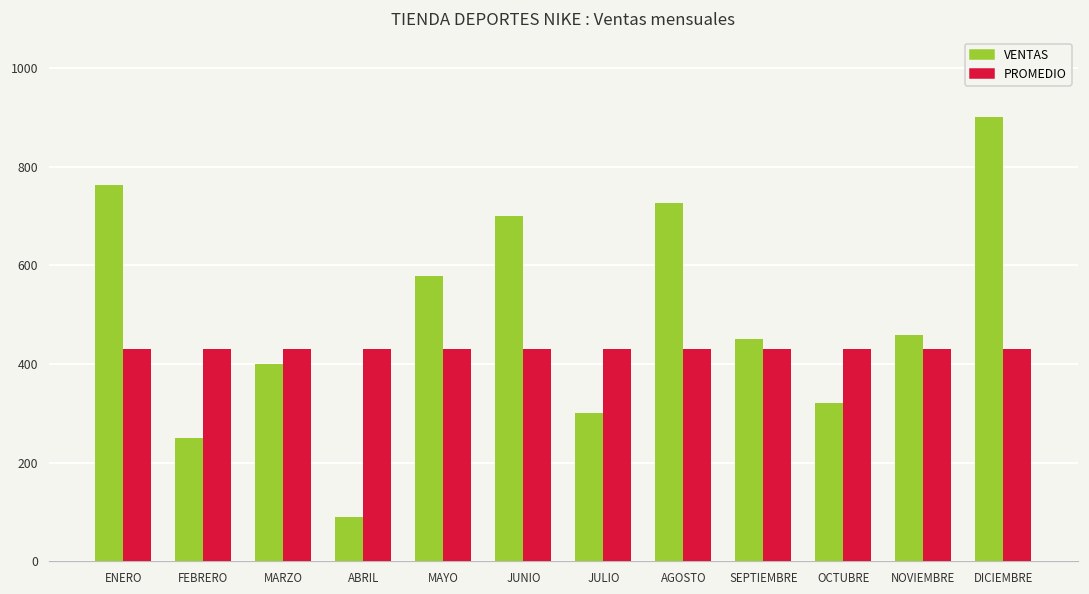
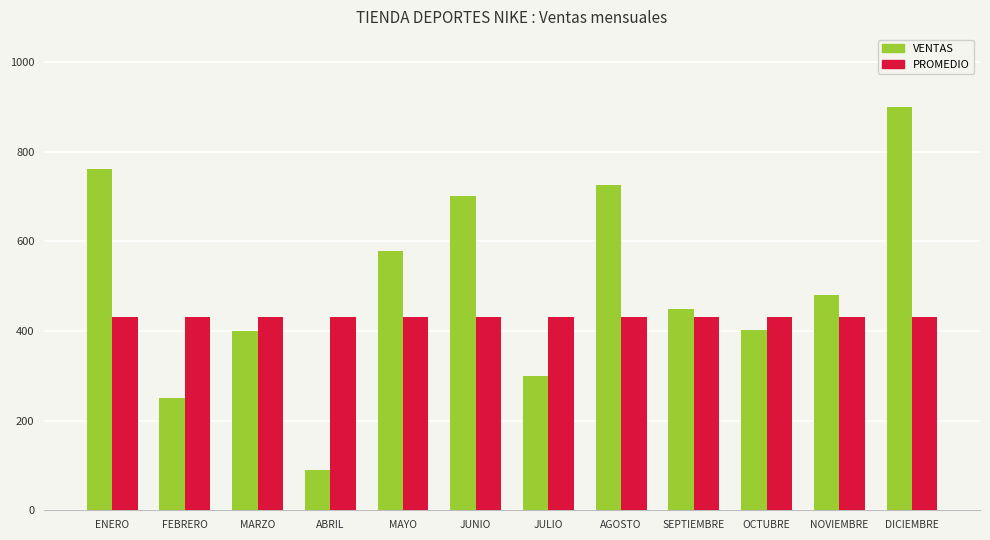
VENTAS, OCTUBRE: 320 -> 400
VENTAS, NOVIEMBRE: 460 -> 480
